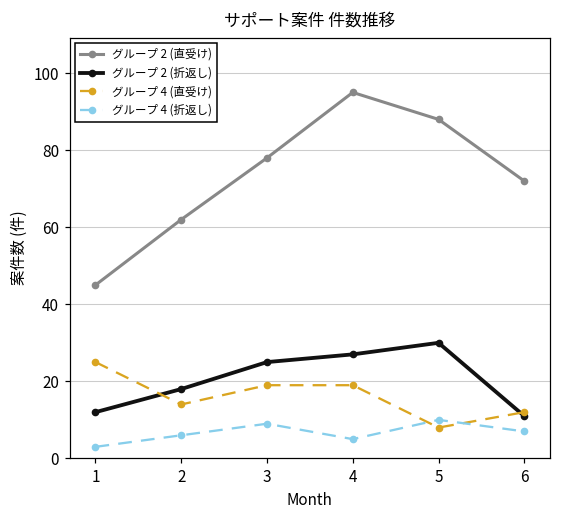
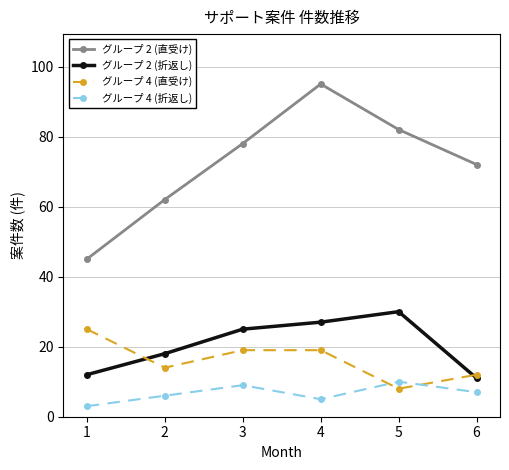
グループ 2 (直受け), 5: 88 -> 82
